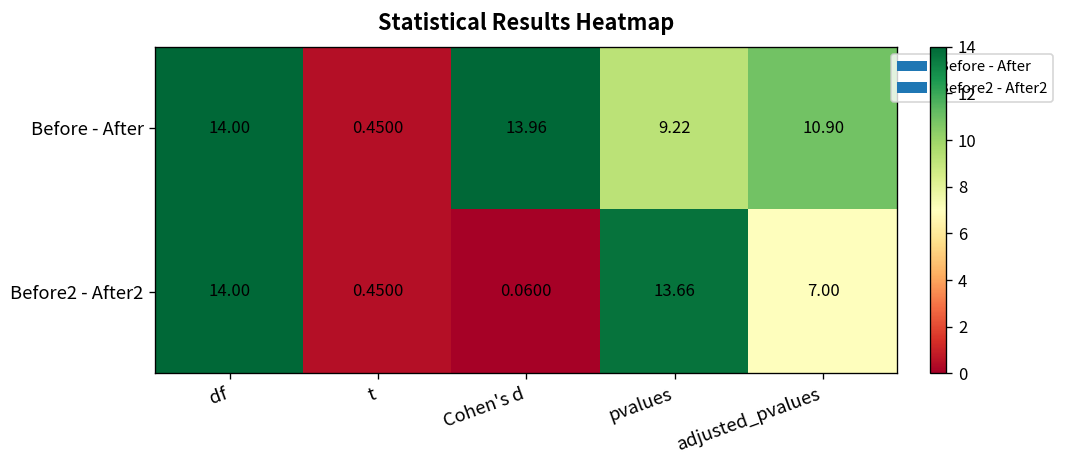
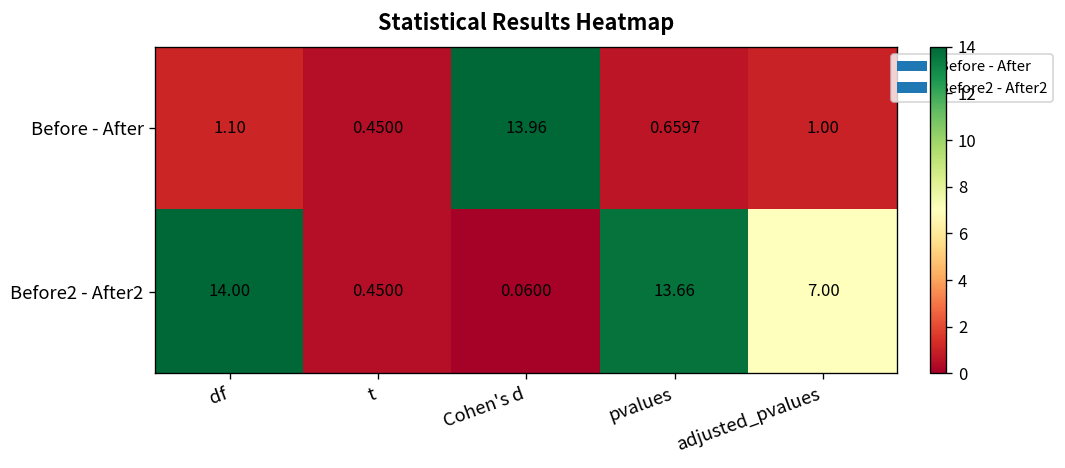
Before - After, df: 14.00 -> 1.10
Before - After, pvalues: 9.22 -> 0.6597
Before - After, adjusted_pvalues: 10.90 -> 1.00
